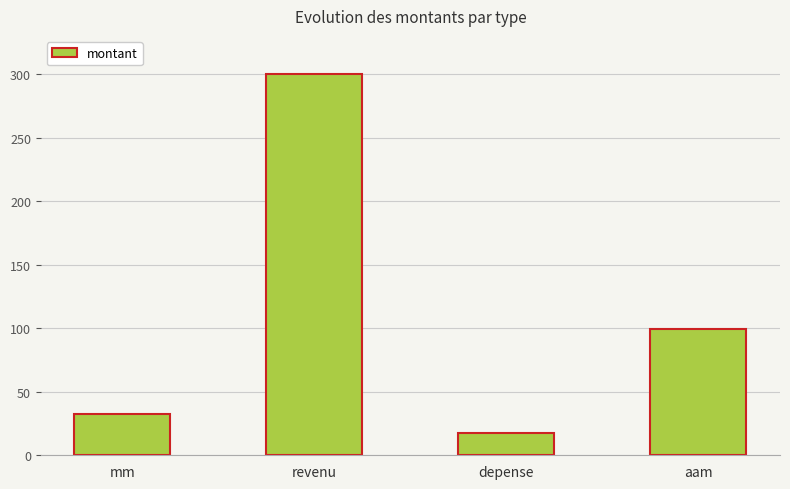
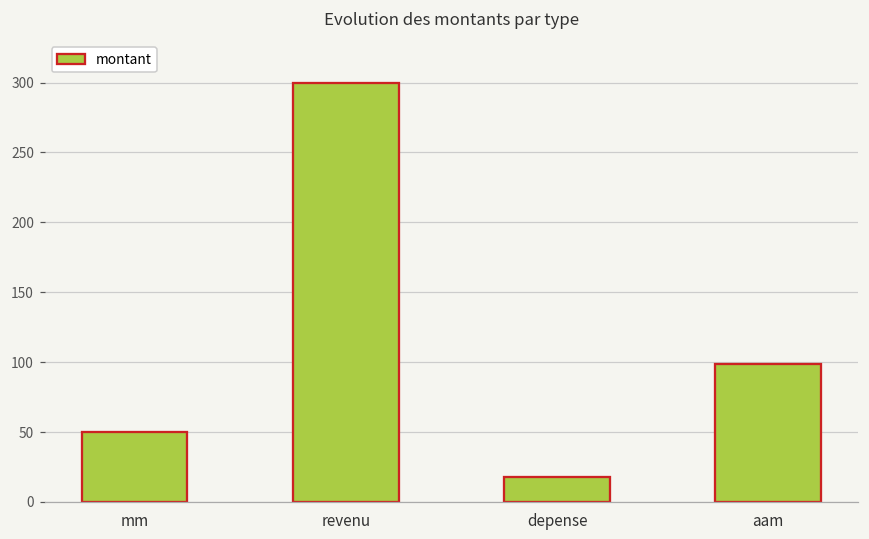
mm: 33 -> 50
